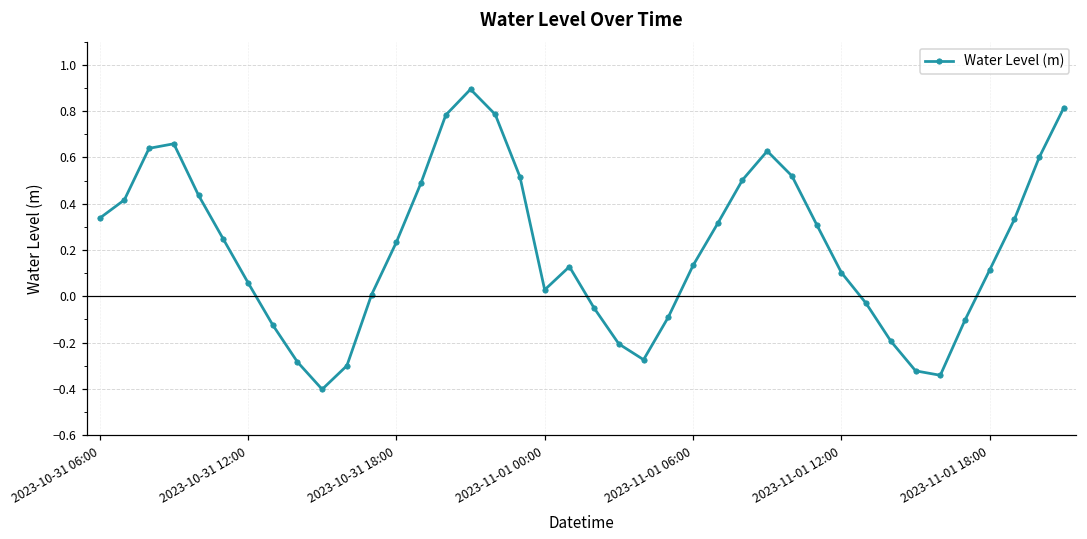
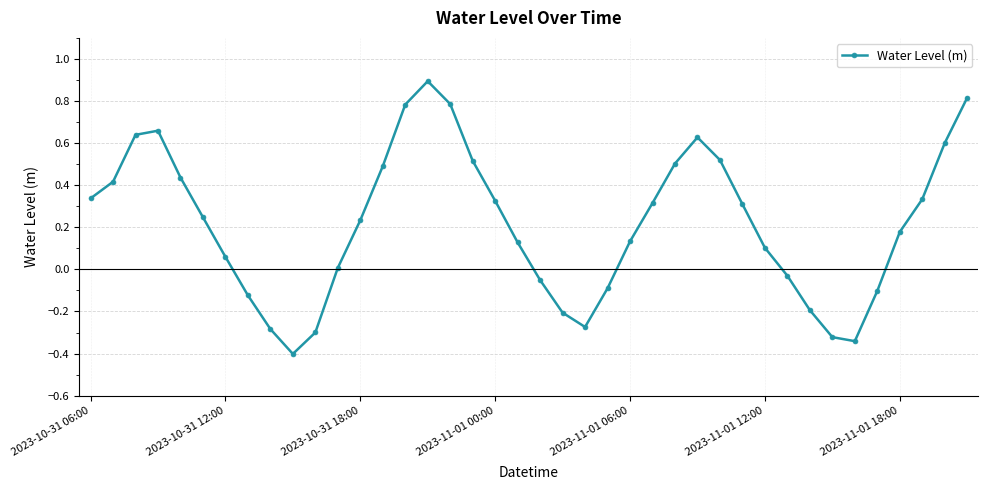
2023-11-01 00:00: 0.03 -> 0.33
2023-11-01 18:00: 0.11 -> 0.18
